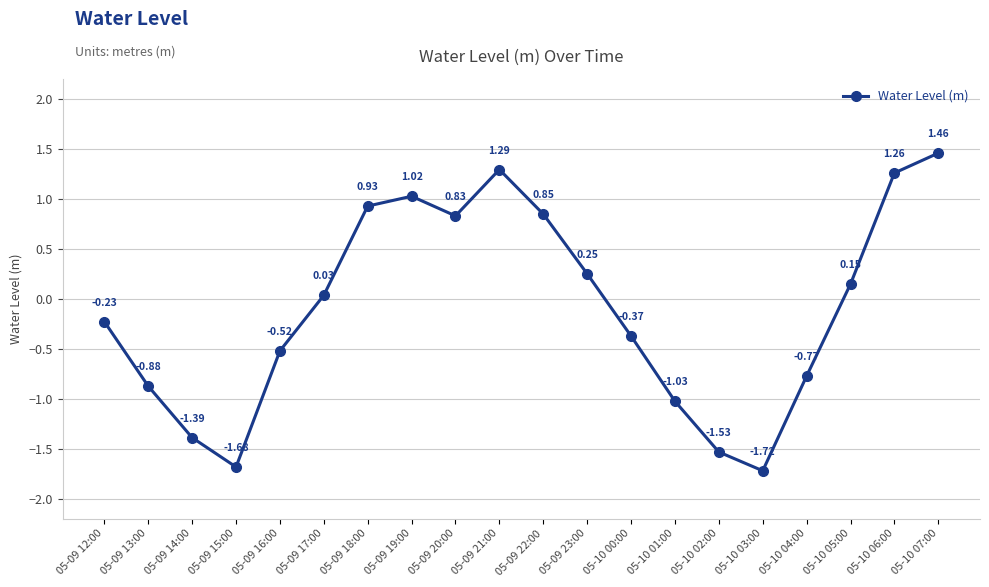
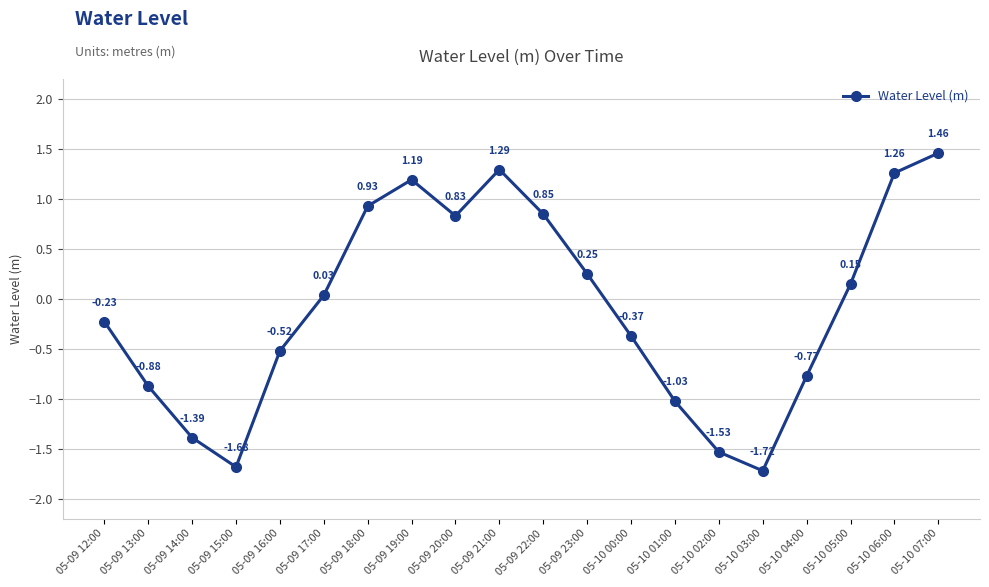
05-09 19:00: 1.02 -> 1.19
